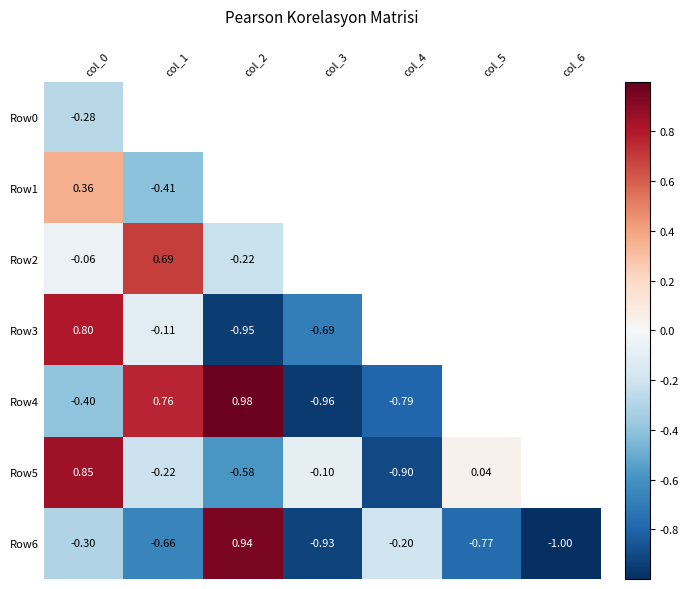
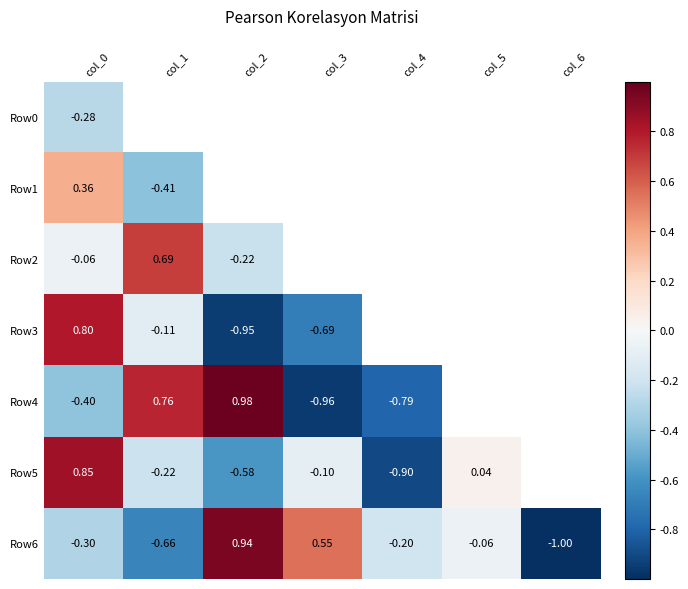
Row6, col_3: -0.93 -> 0.55
Row6, col_5: -0.77 -> -0.06
